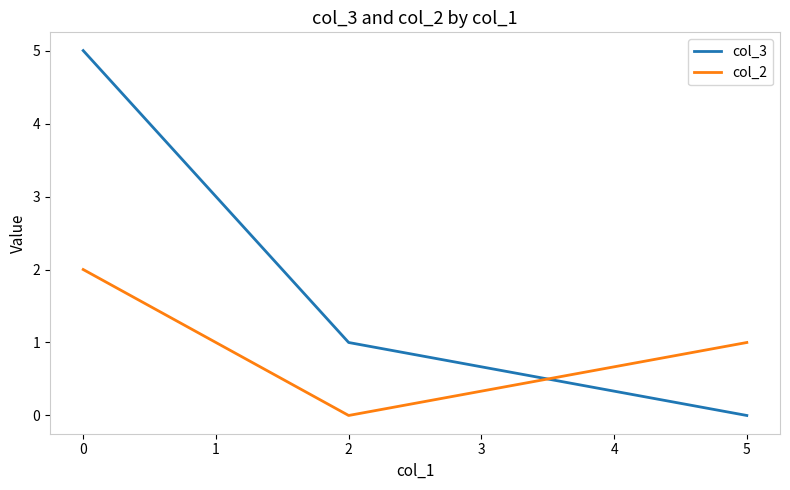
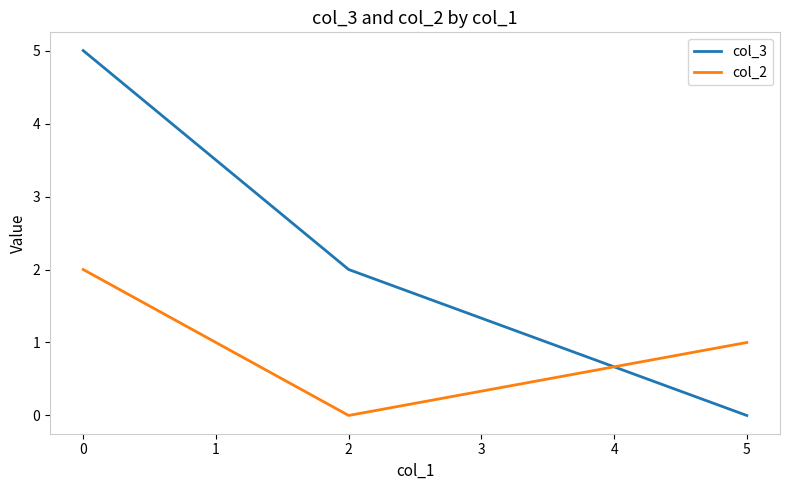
col_3, 2: 1 -> 2
